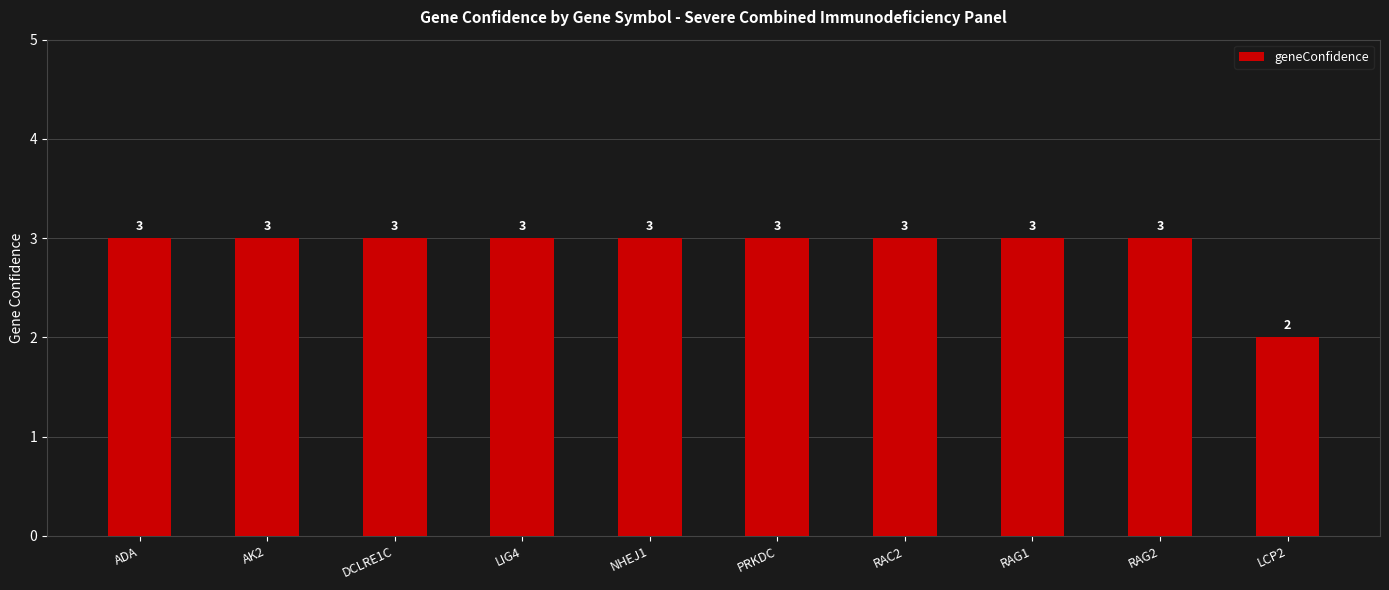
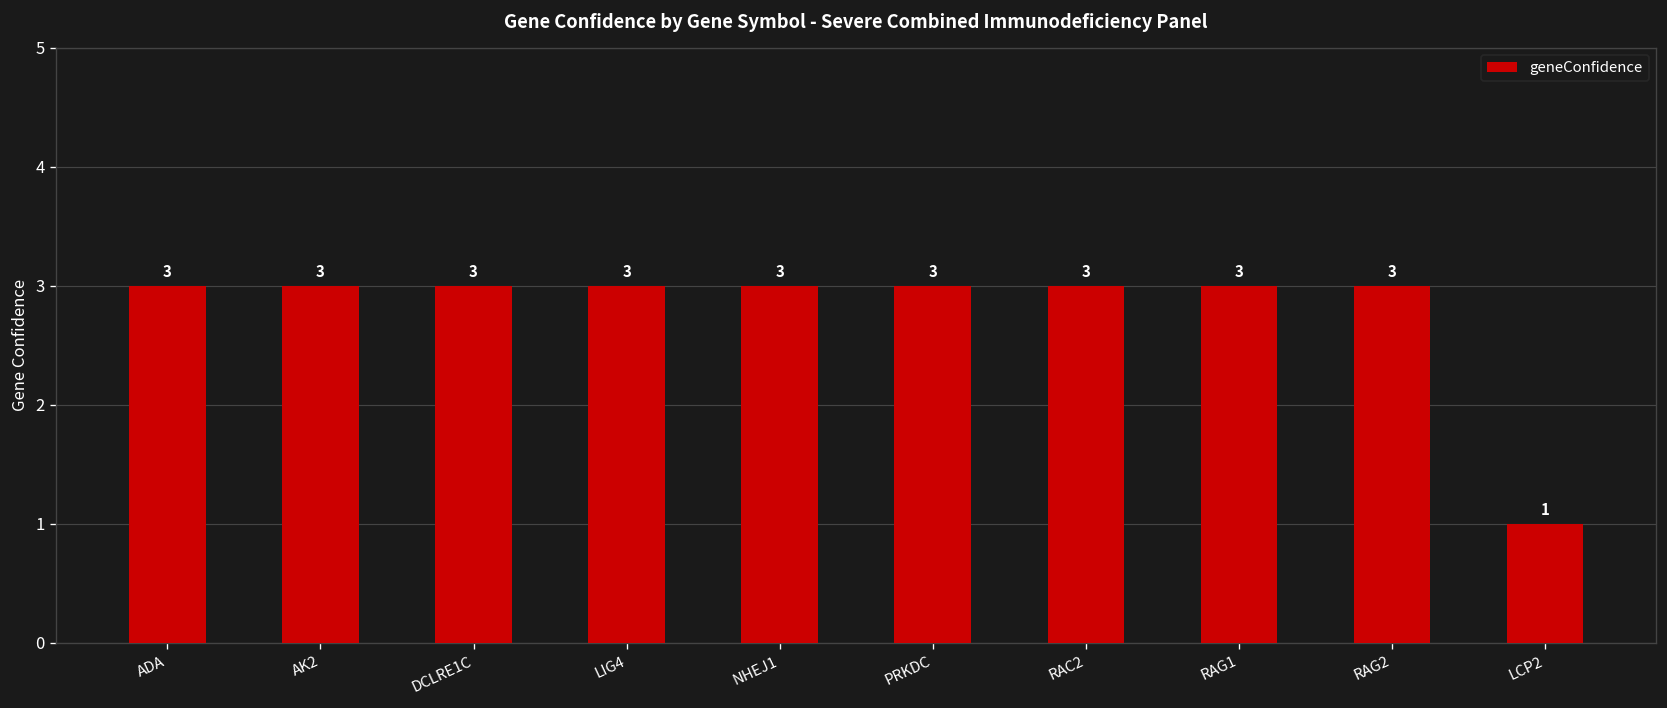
LCP2: 2 -> 1
